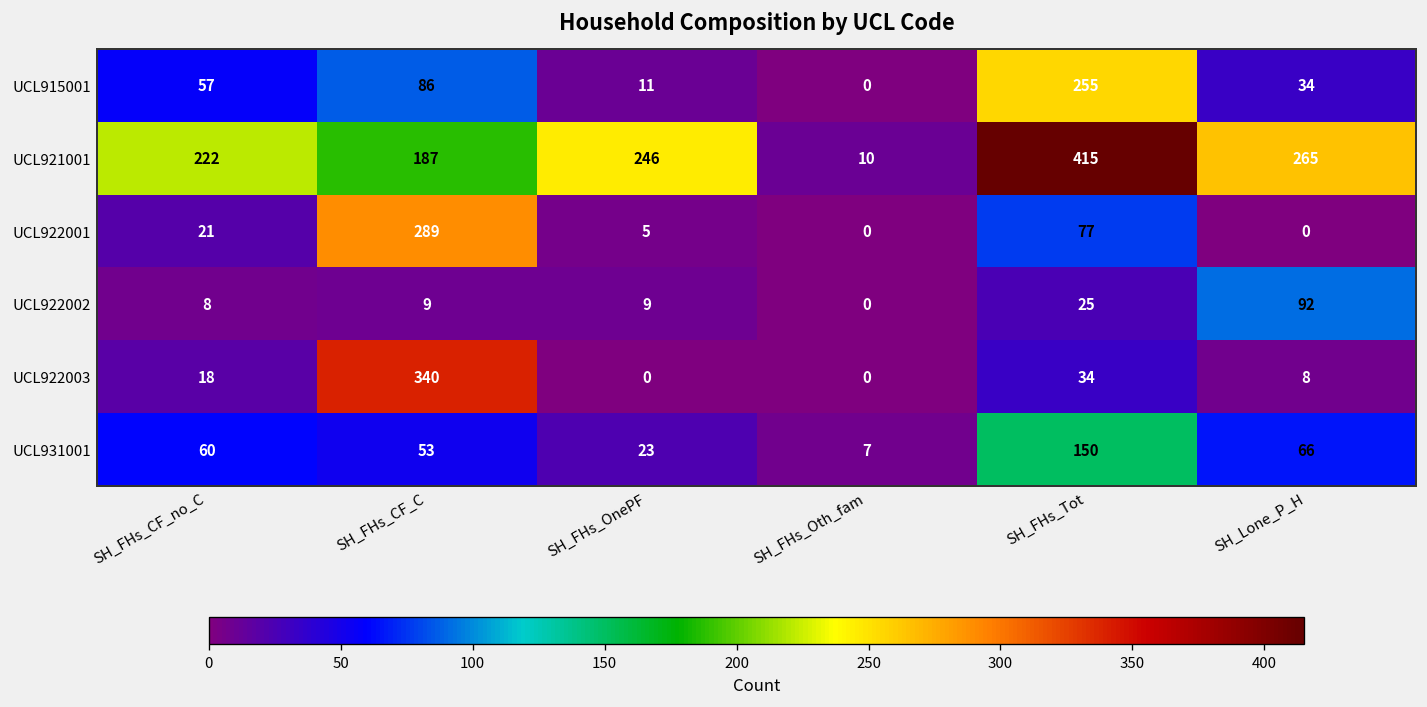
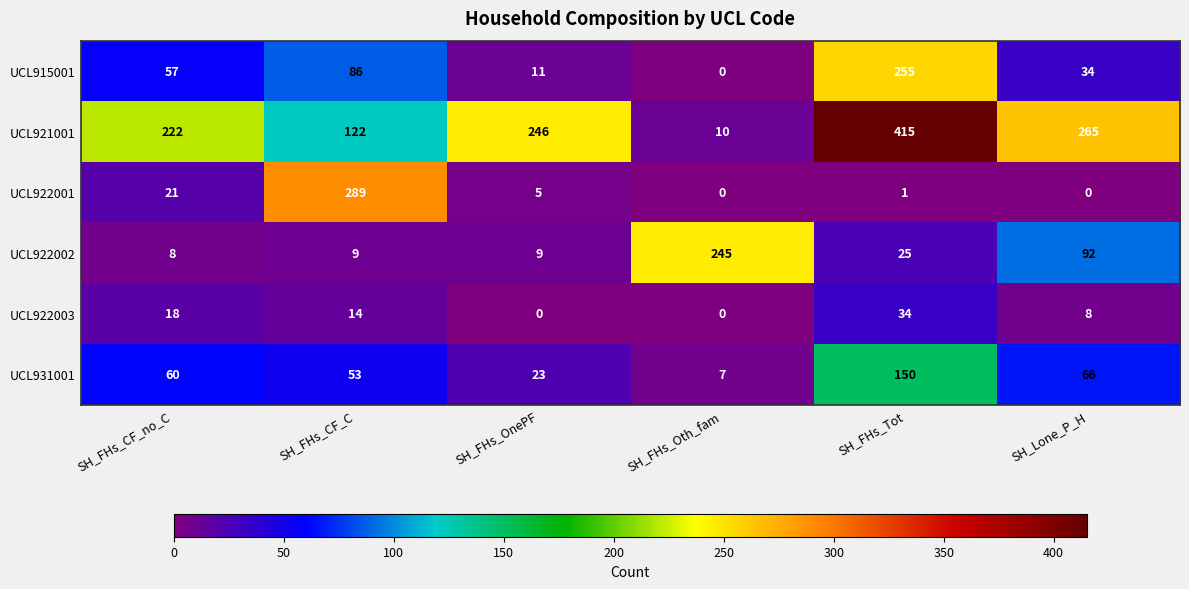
UCL921001, SH_FHs_CF_C: 187 -> 122
UCL922001, SH_FHs_Tot: 77 -> 1
UCL922002, SH_FHs_Oth_fam: 0 -> 245
UCL922003, SH_FHs_CF_C: 340 -> 14
